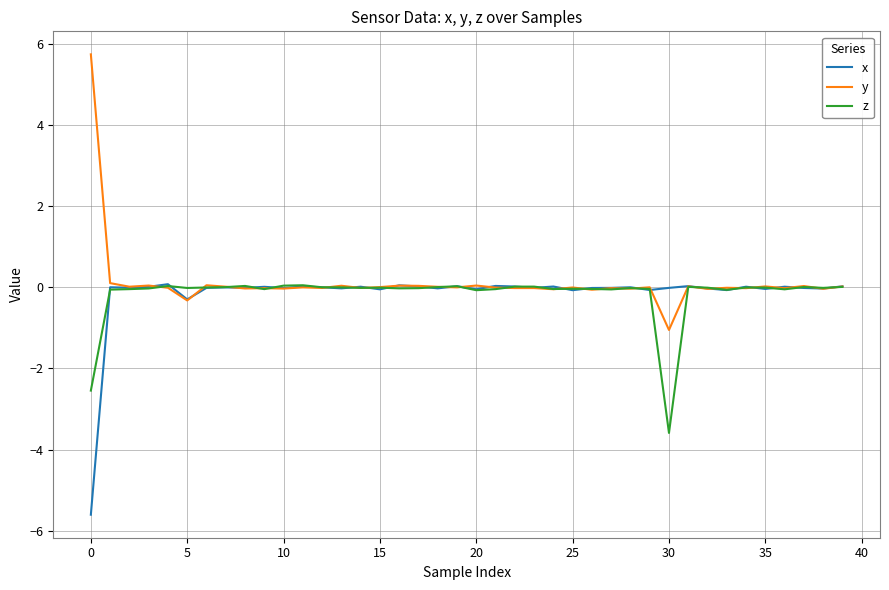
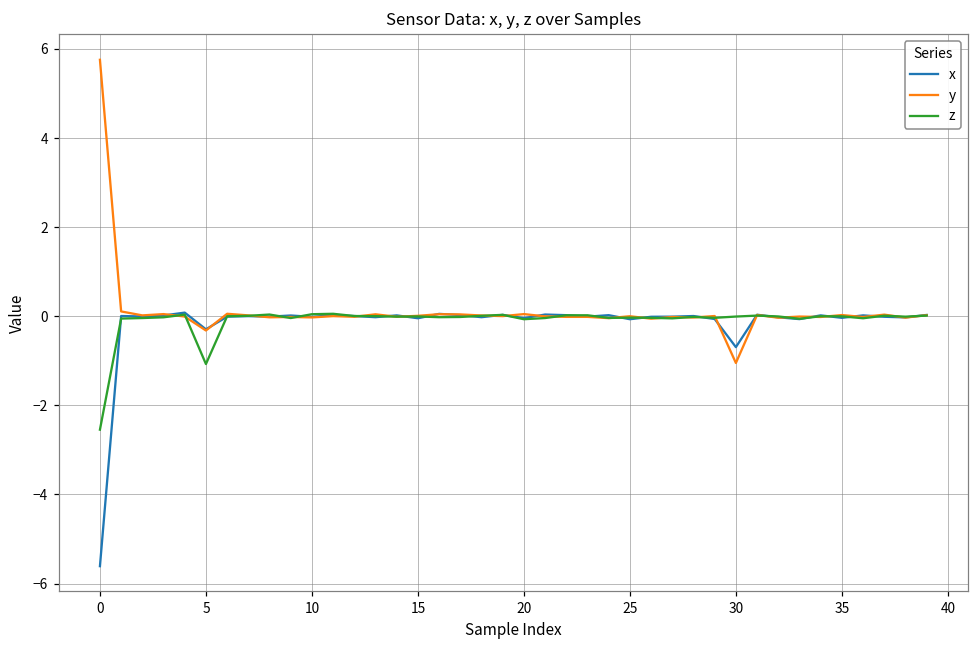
z, 5: 0.0 -> -1.1
x, 30: 0.0 -> -0.7
z, 30: -3.6 -> 0.0
